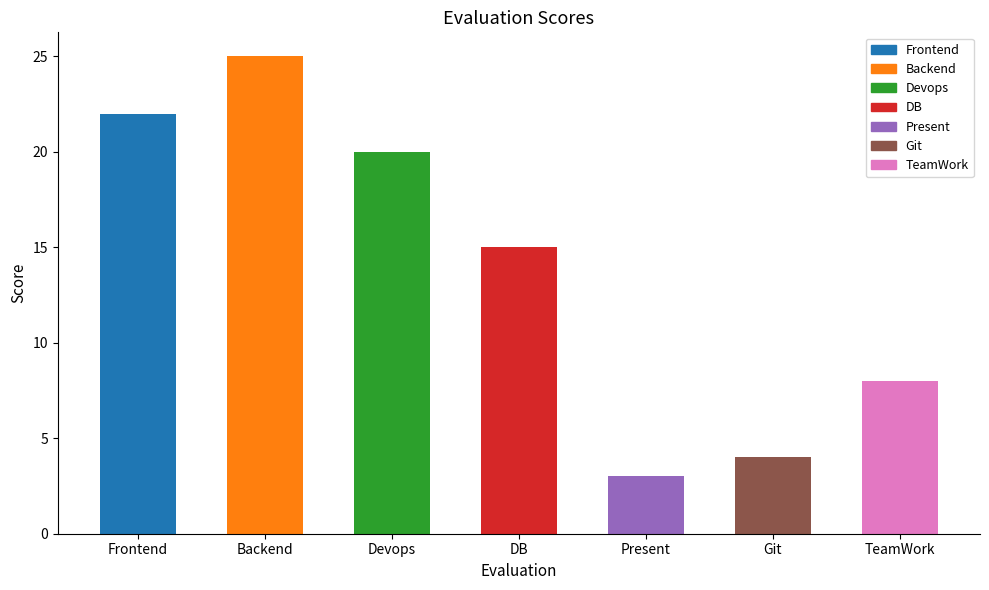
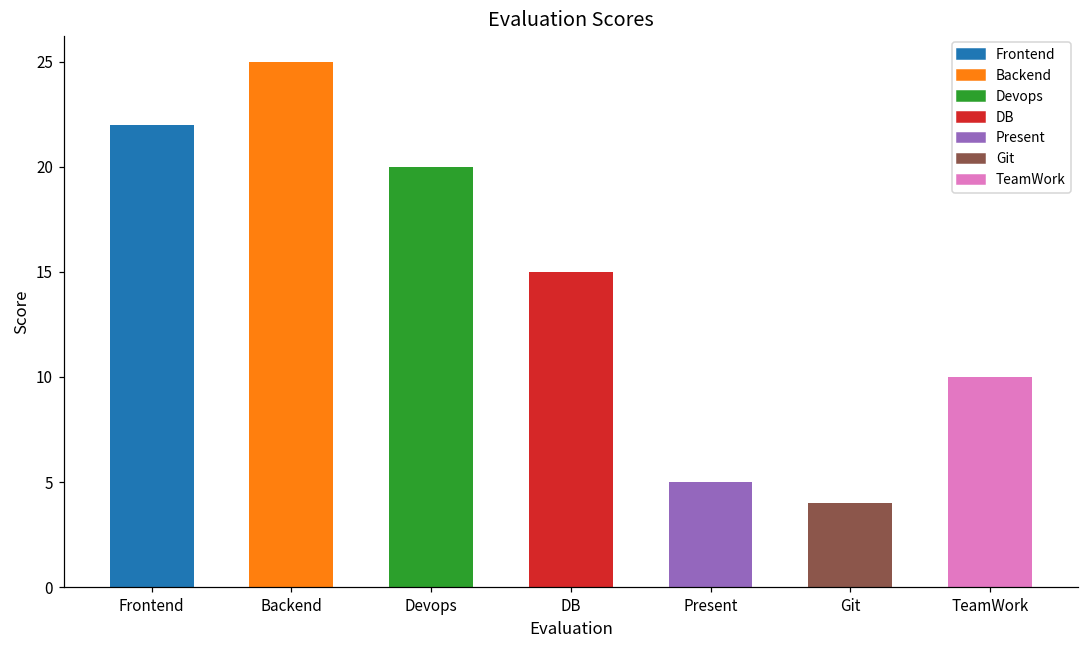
Present: 3 -> 5
TeamWork: 8 -> 10
